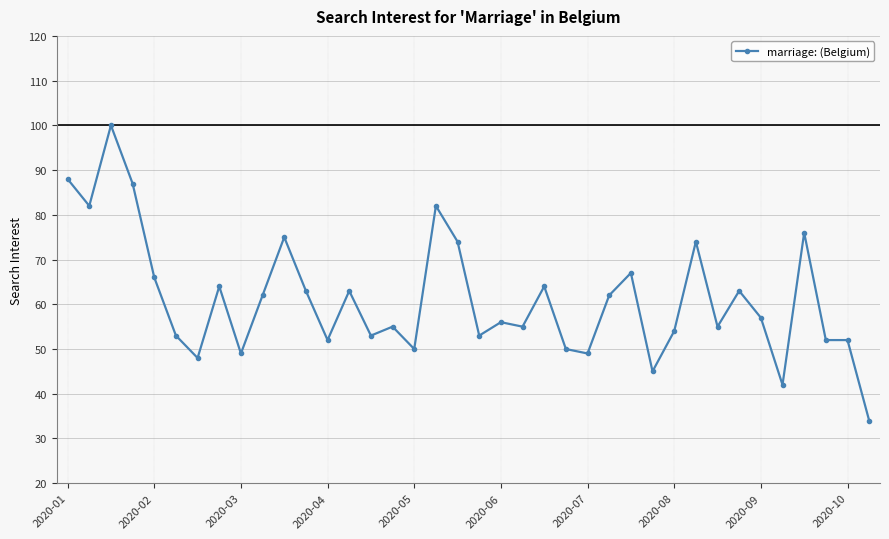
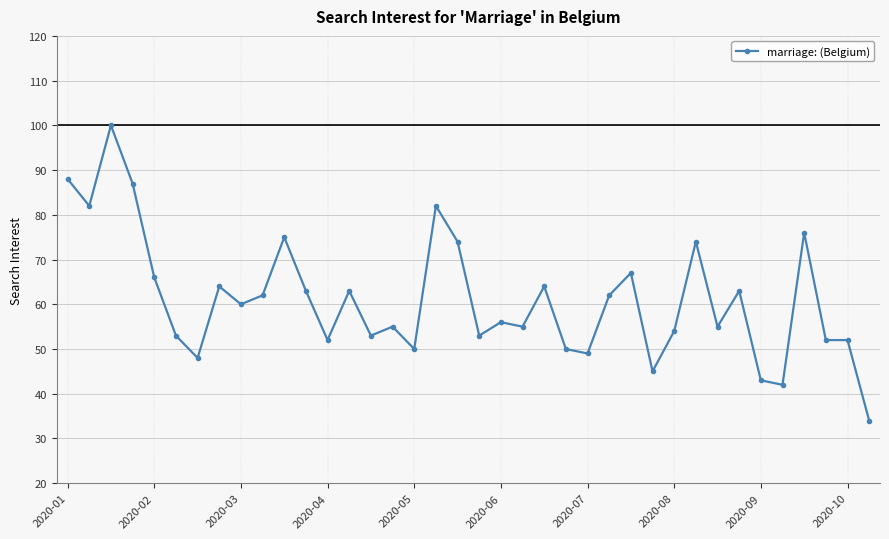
2020-03: 49 -> 60
2020-09: 57 -> 43
